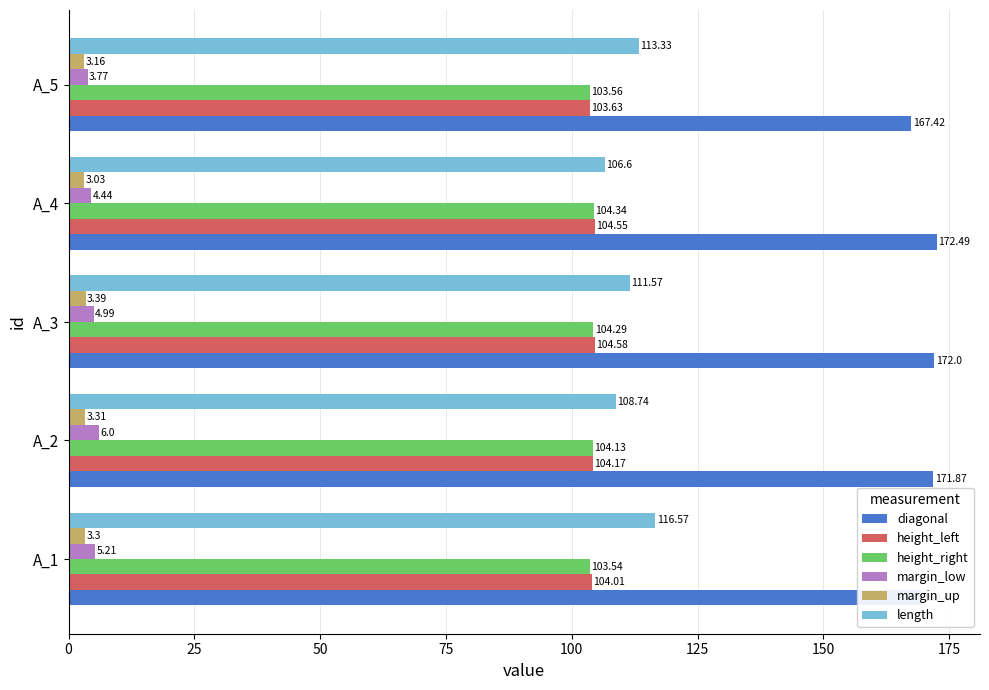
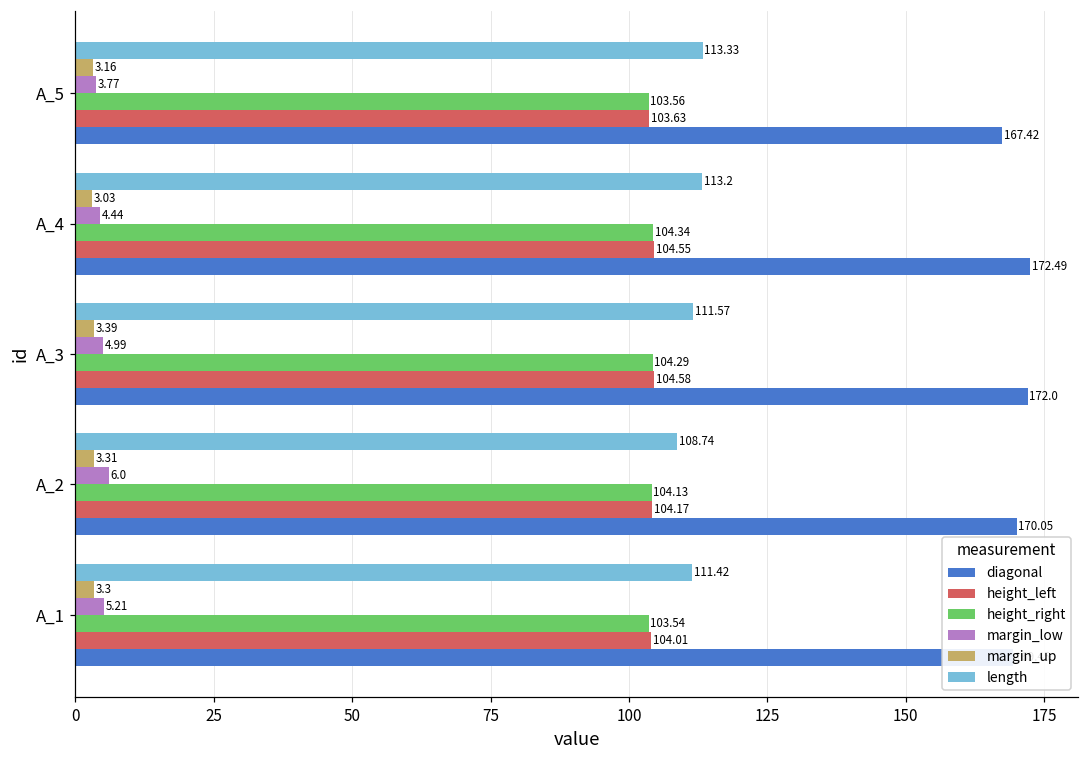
length, A_4: 106.6 -> 113.2
diagonal, A_2: 171.87 -> 170.05
length, A_1: 116.57 -> 111.42
